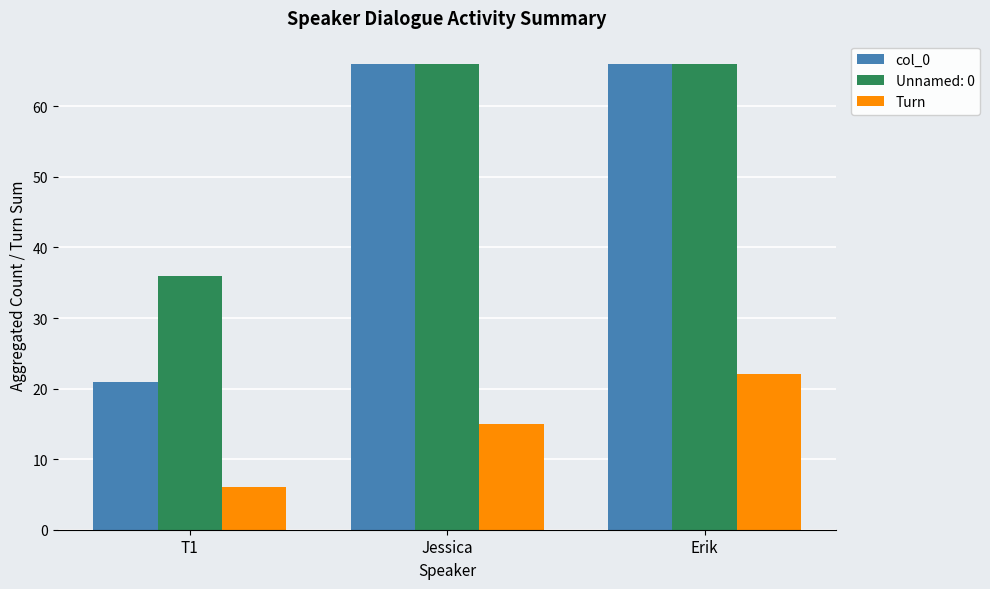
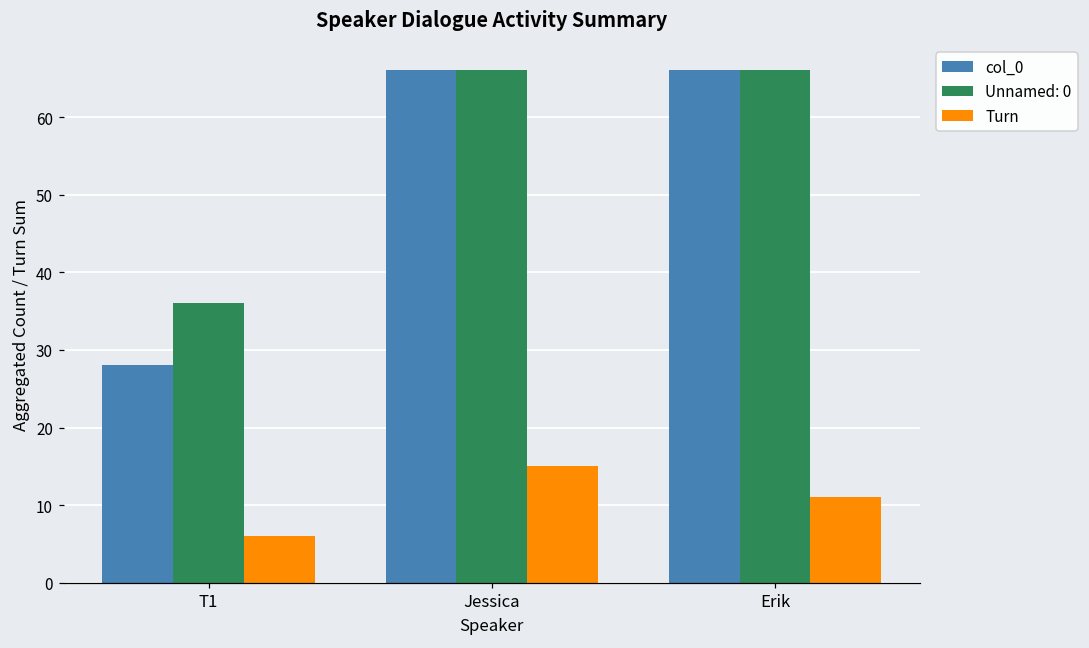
col_0, T1: 21 -> 28
Turn, Erik: 22 -> 11
